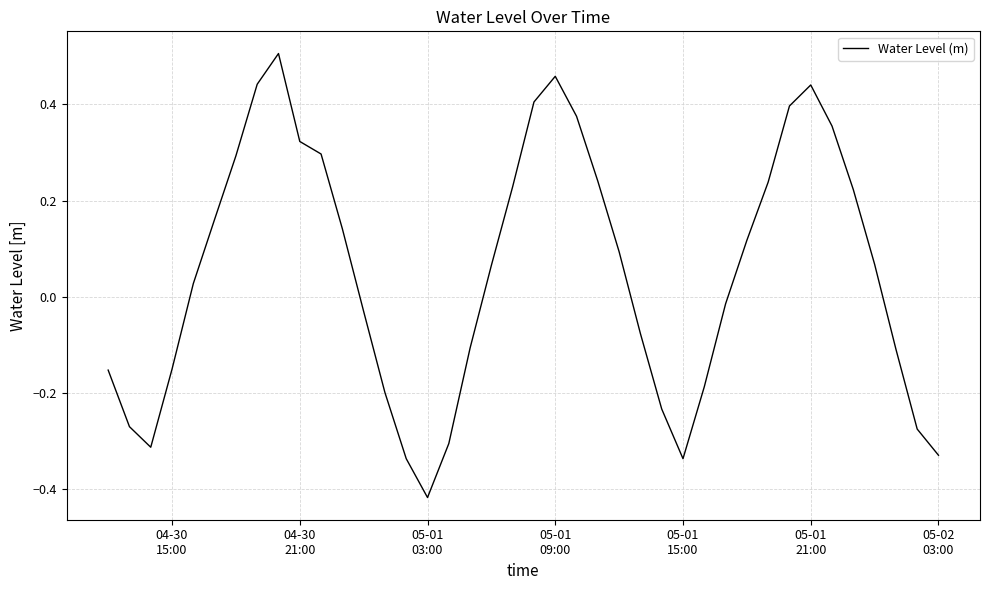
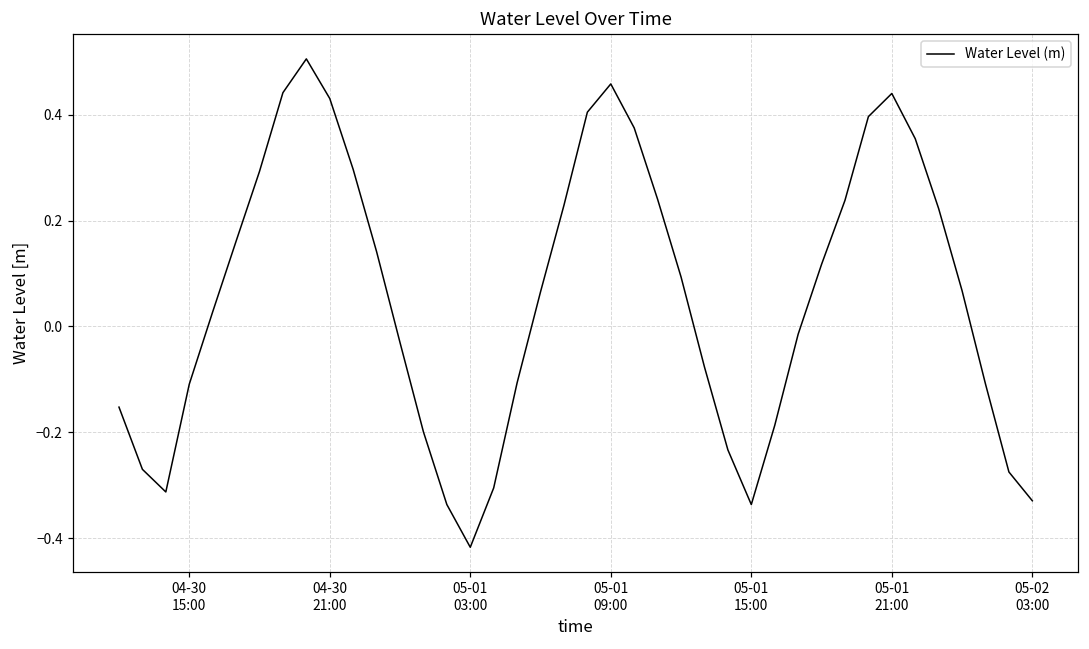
04-30 15:00: -0.15 -> -0.11
04-30 21:00: 0.32 -> 0.43
